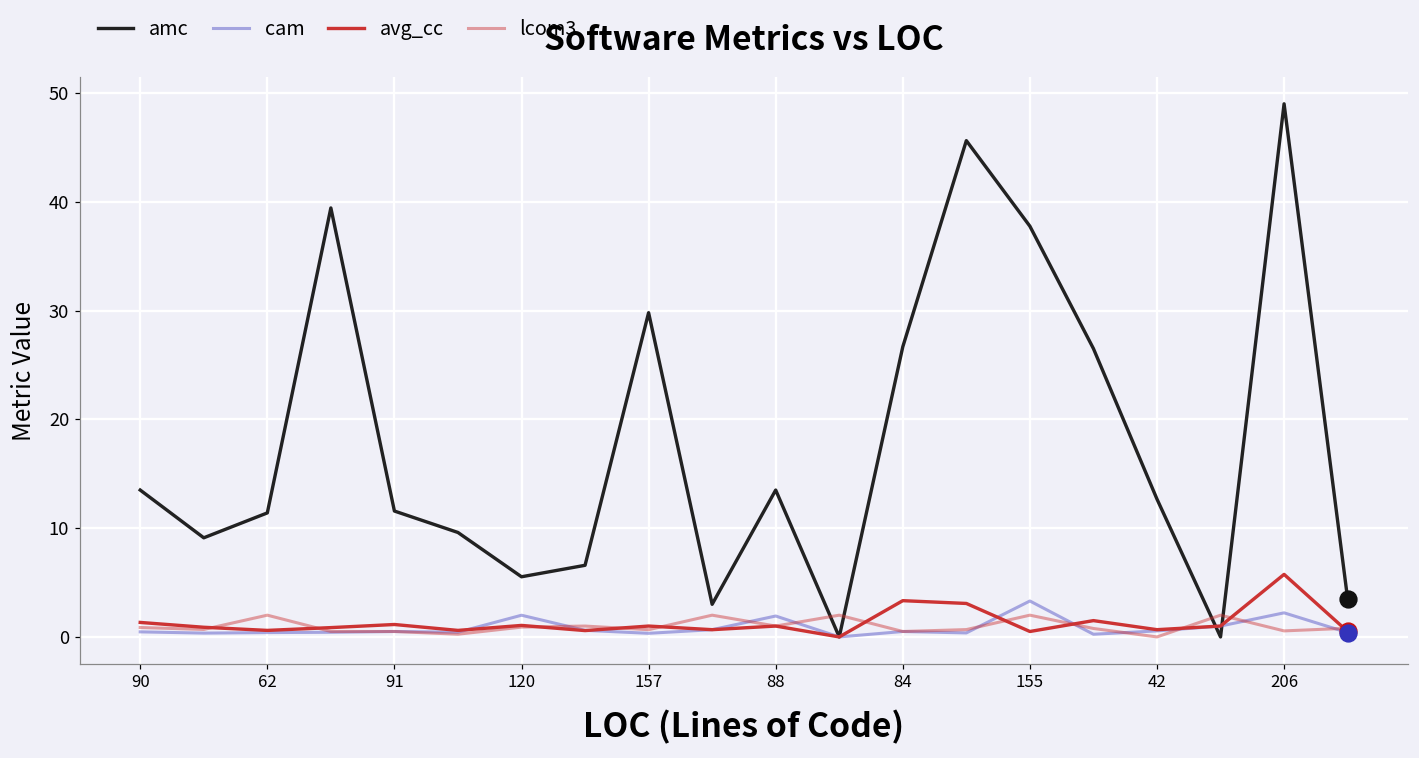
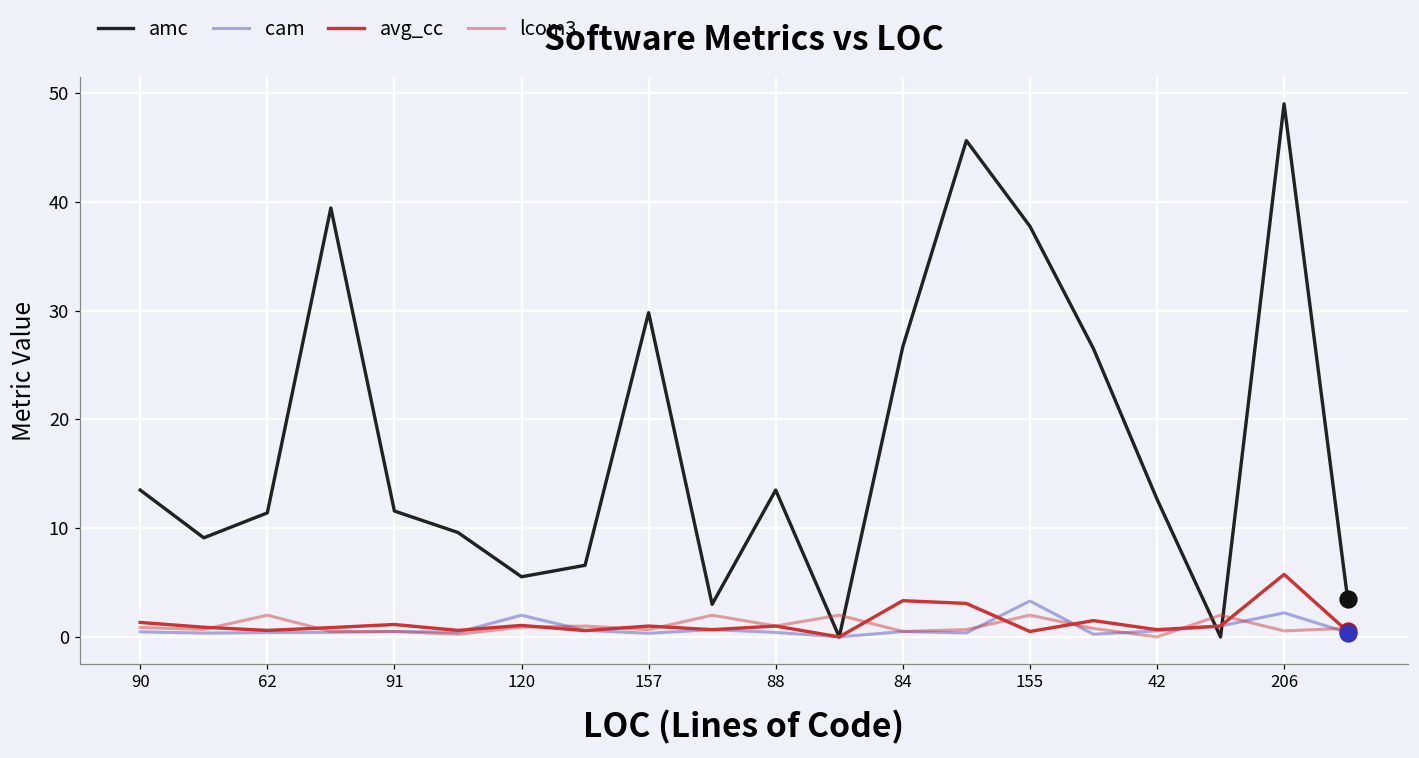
cam, 88: 2 -> 0
